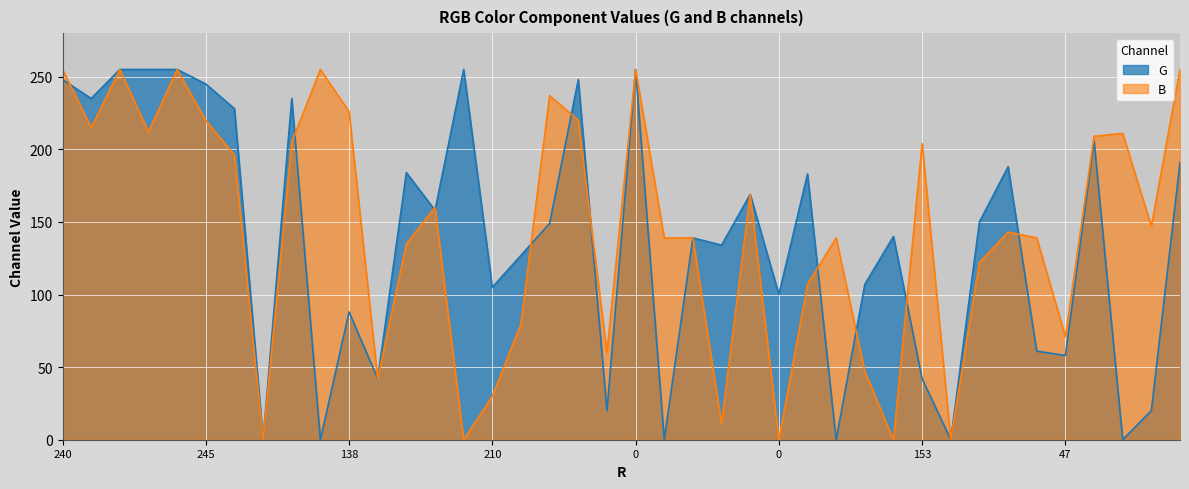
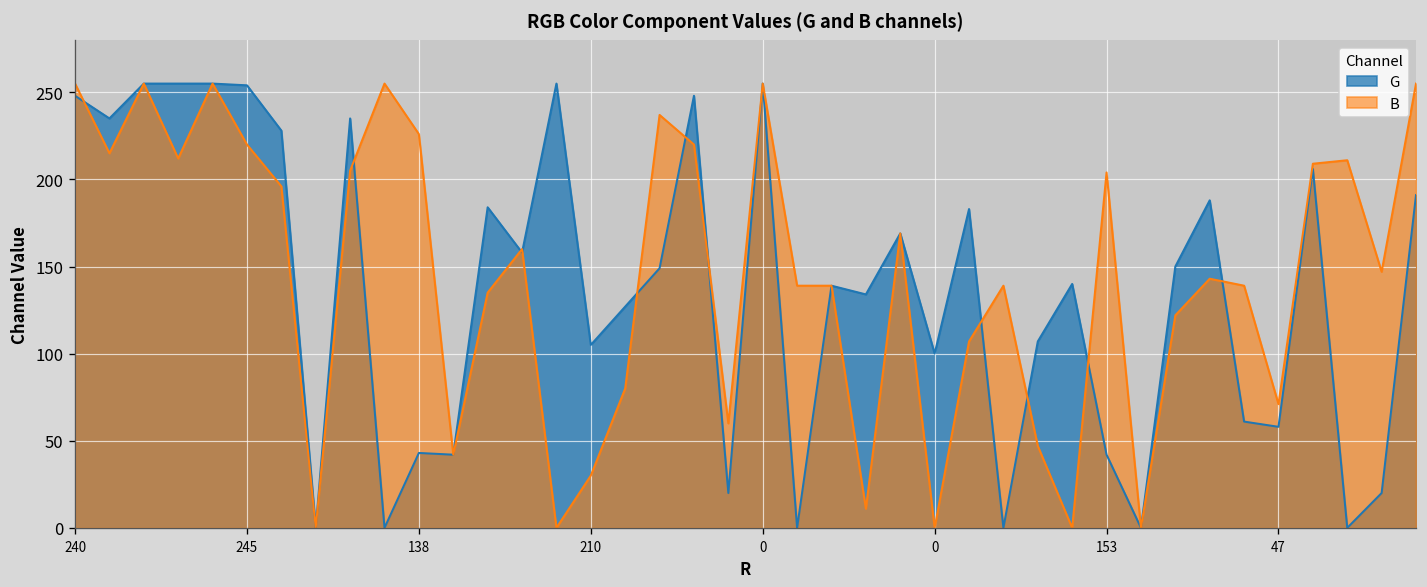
G, 245: 245 -> 254
G, 138: 88 -> 43
